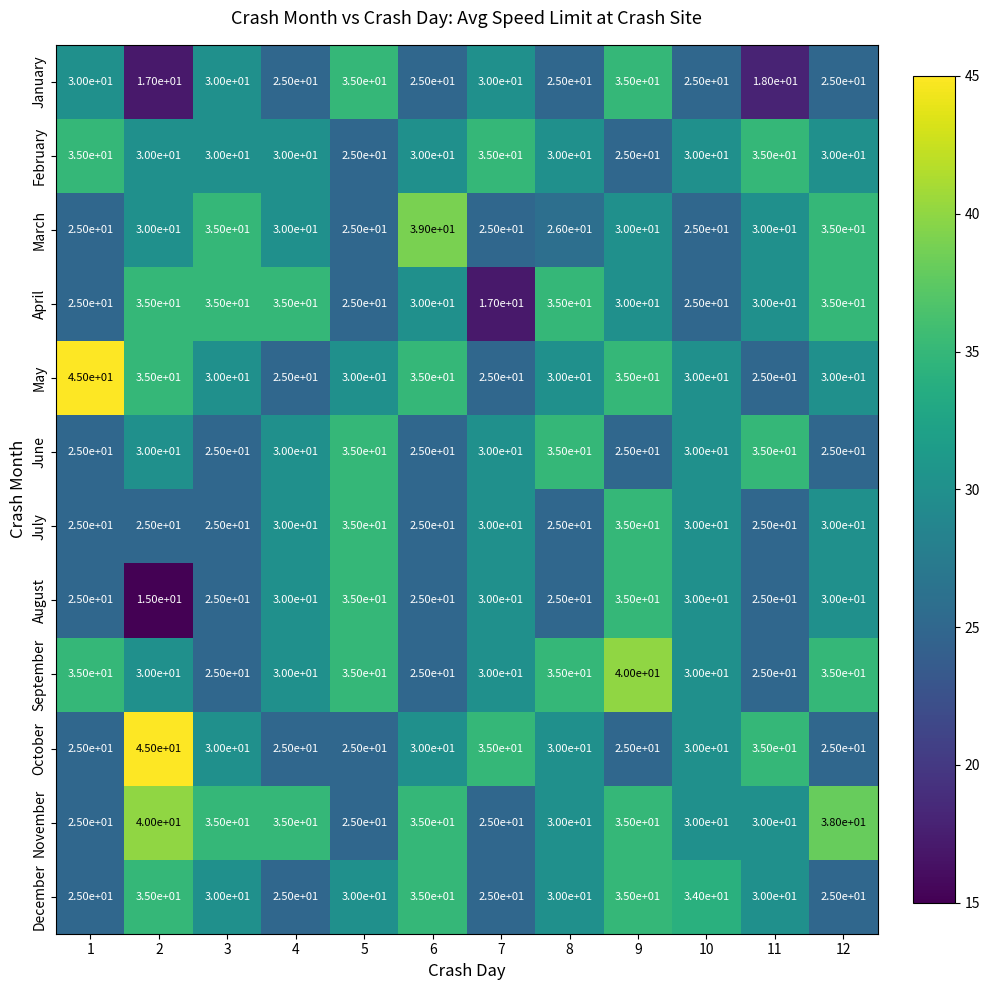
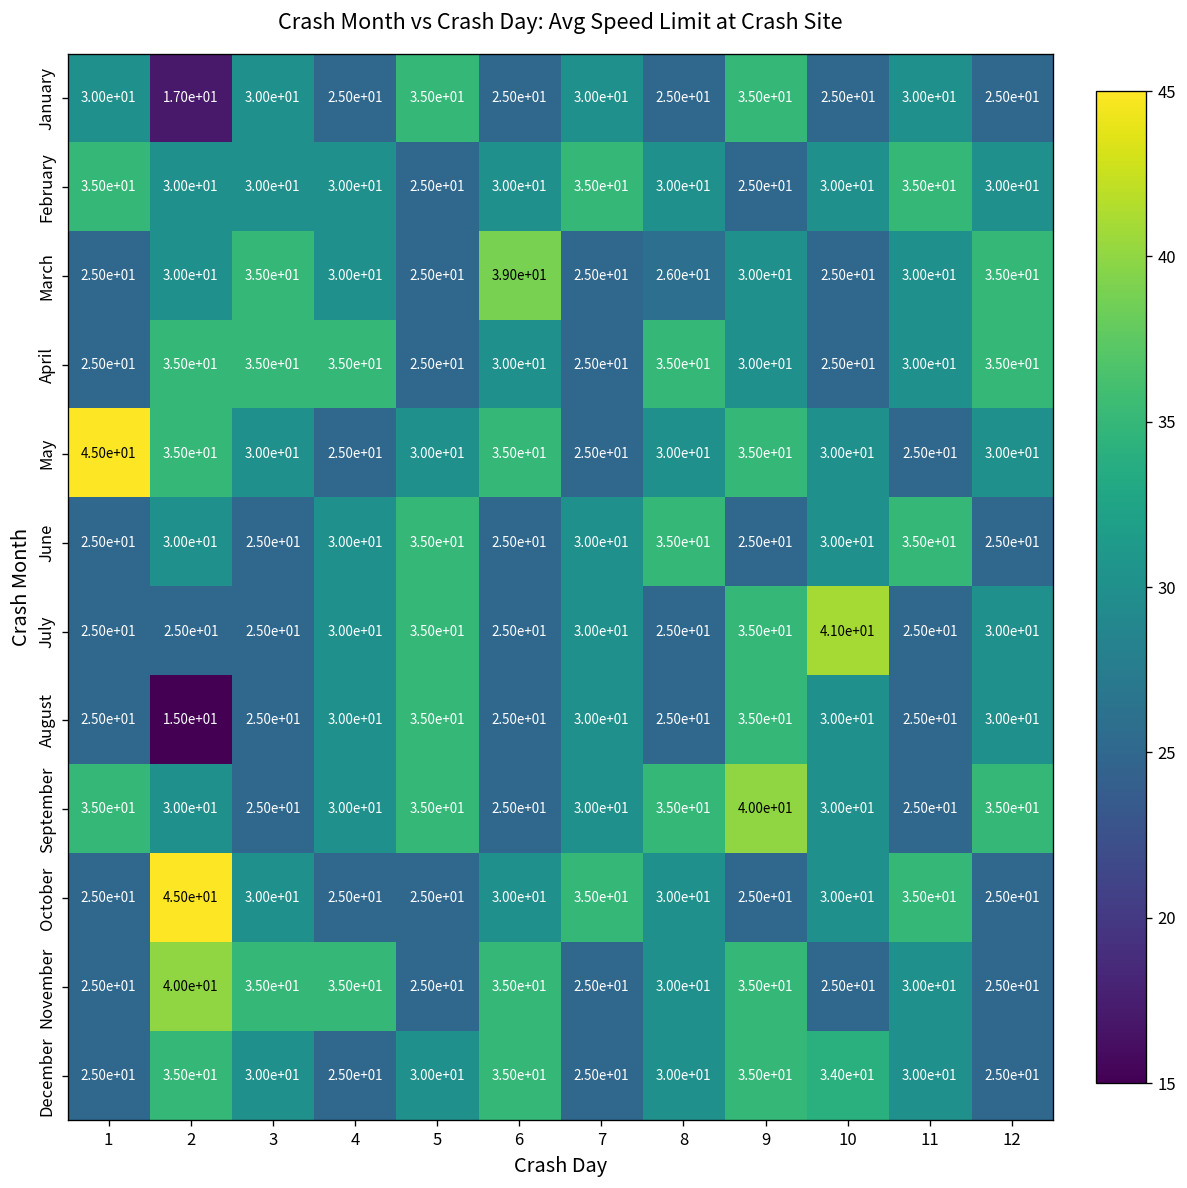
January, 11: 1.80e+01 -> 3.00e+01
April, 7: 1.70e+01 -> 2.50e+01
July, 10: 3.00e+01 -> 4.10e+01
November, 10: 3.00e+01 -> 2.50e+01
November, 12: 3.80e+01 -> 2.50e+01
